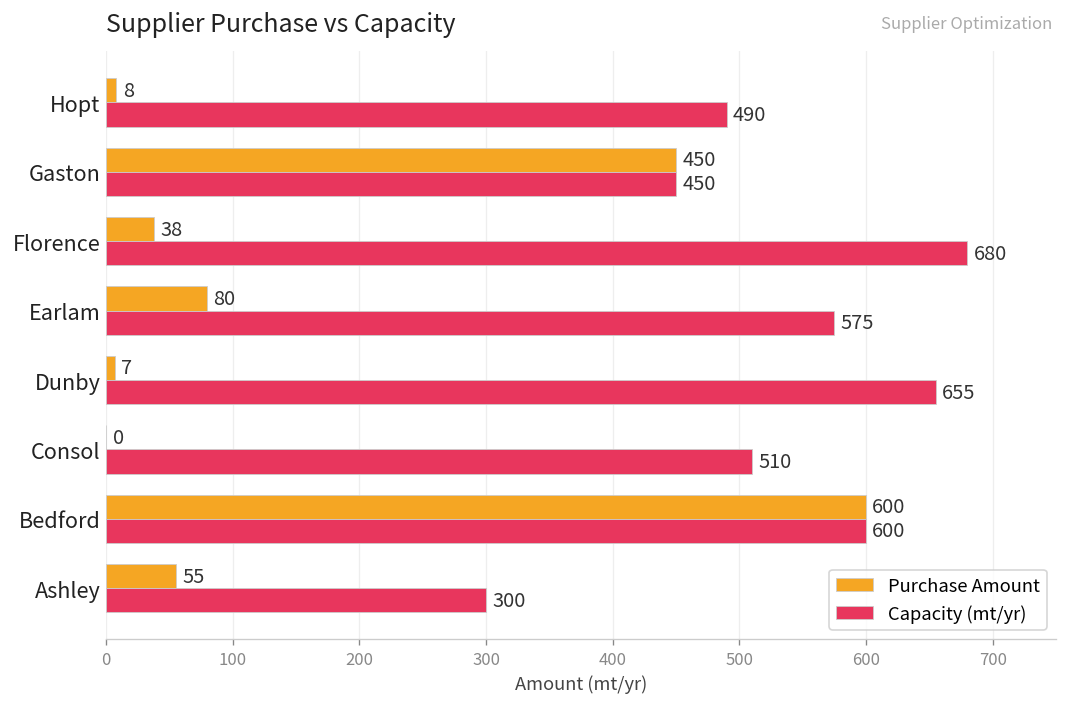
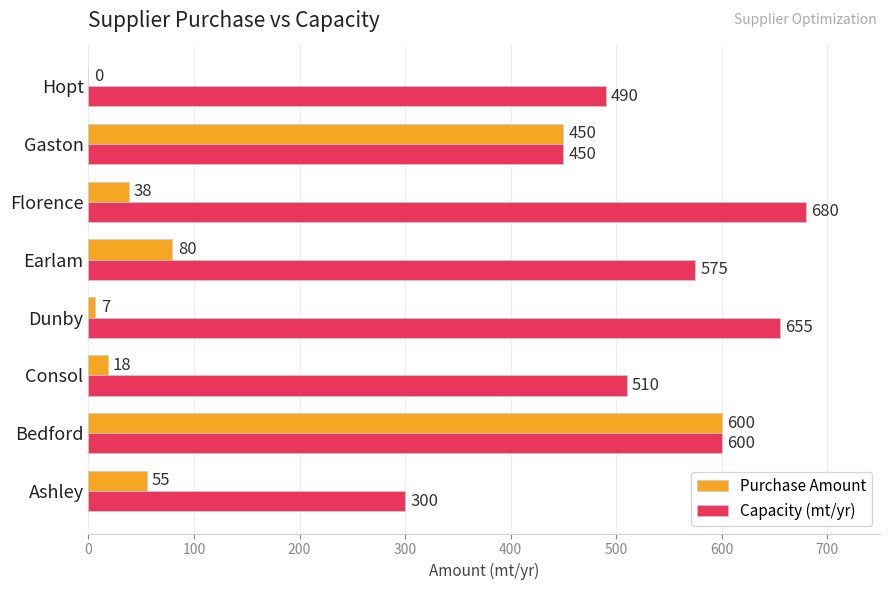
Purchase Amount, Hopt: 8 -> 0
Purchase Amount, Consol: 0 -> 18
